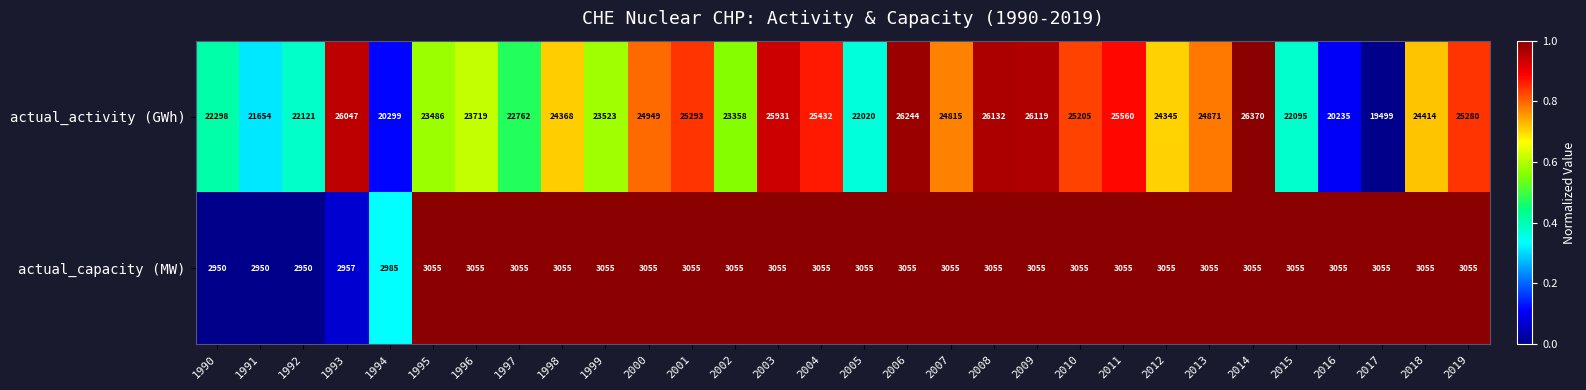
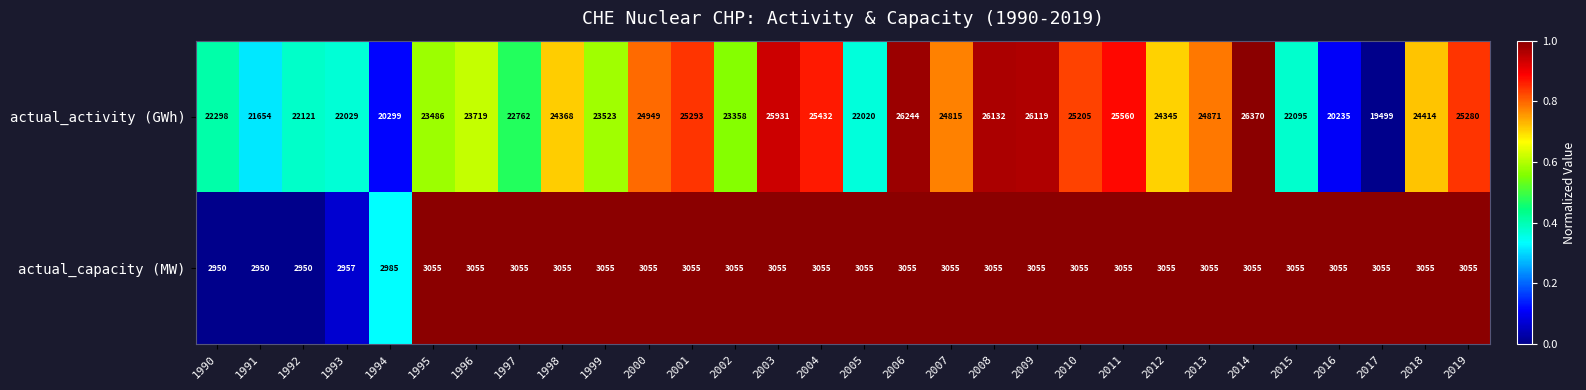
actual_activity (GWh), 1993: 26047 -> 22029
